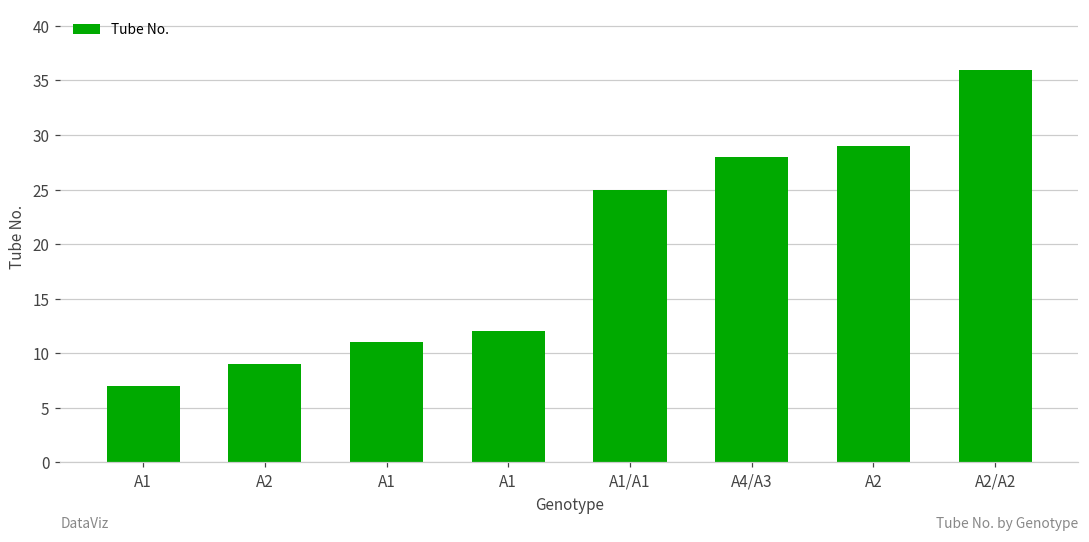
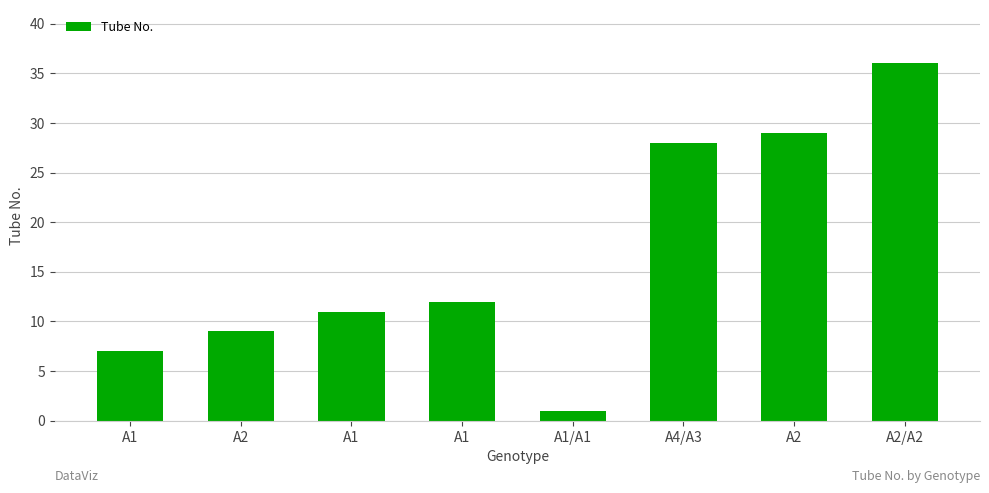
A1/A1: 25 -> 1
